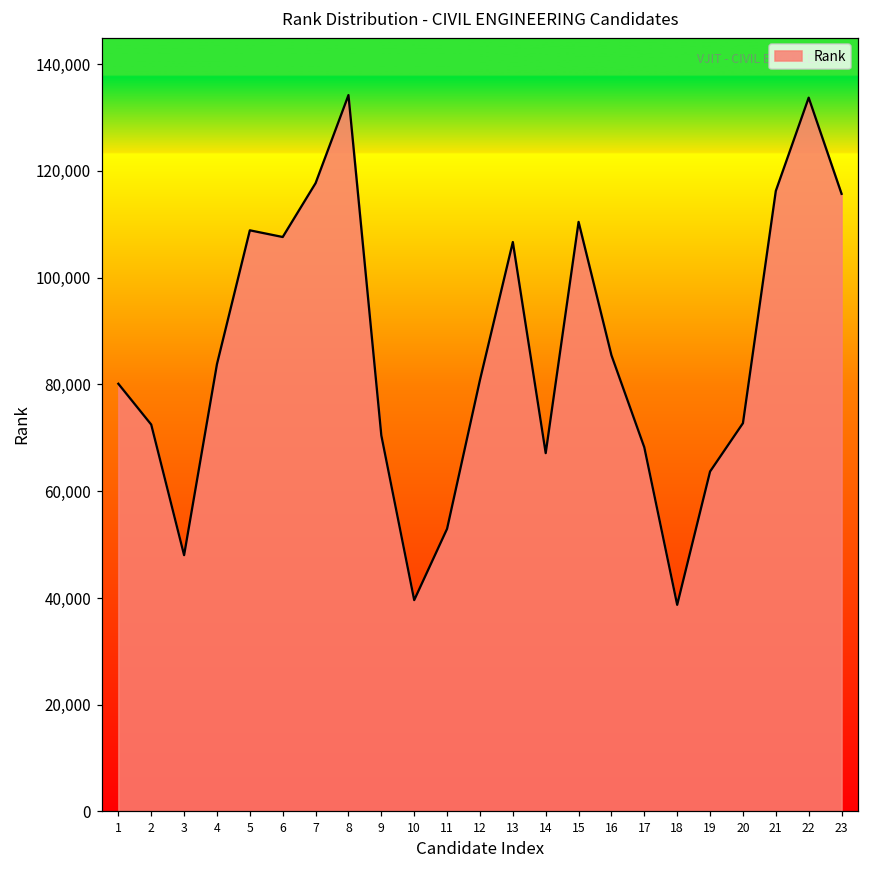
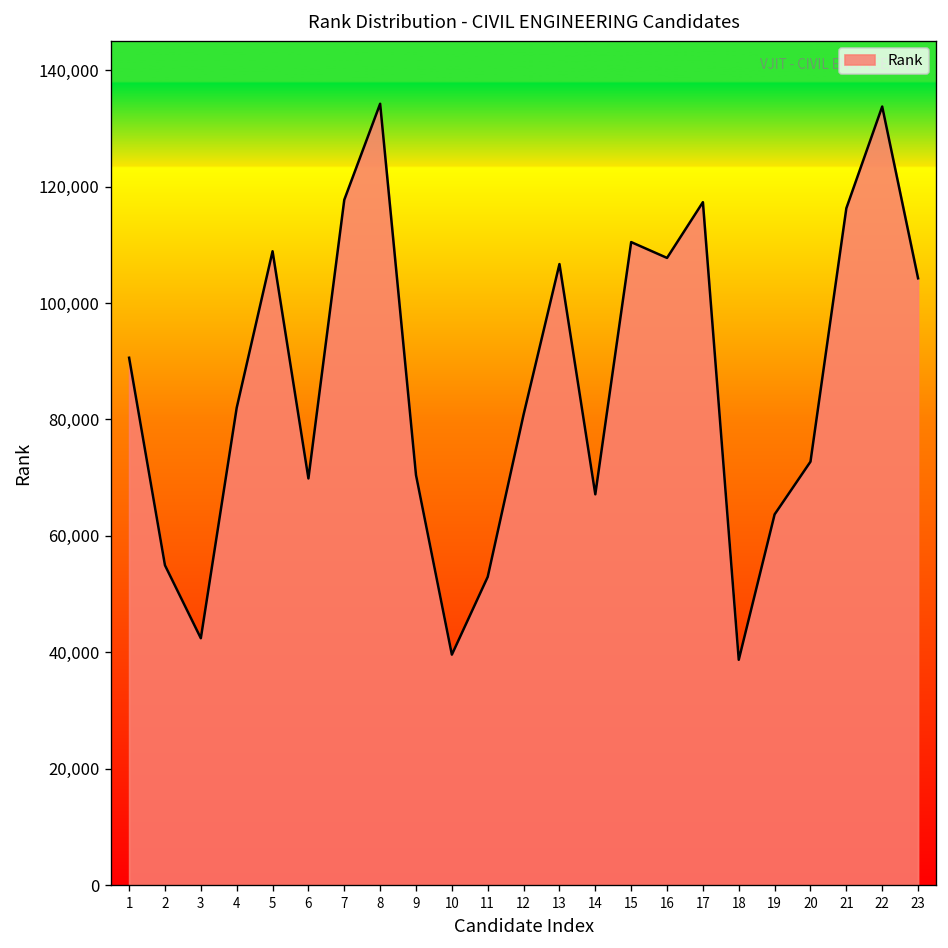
1: 80,000 -> 91,000
2: 72,000 -> 55,000
3: 48,000 -> 42,000
4: 84,000 -> 82,000
6: 108,000 -> 70,000
16: 85,000 -> 108,000
17: 68,000 -> 117,000
23: 116,000 -> 104,000
